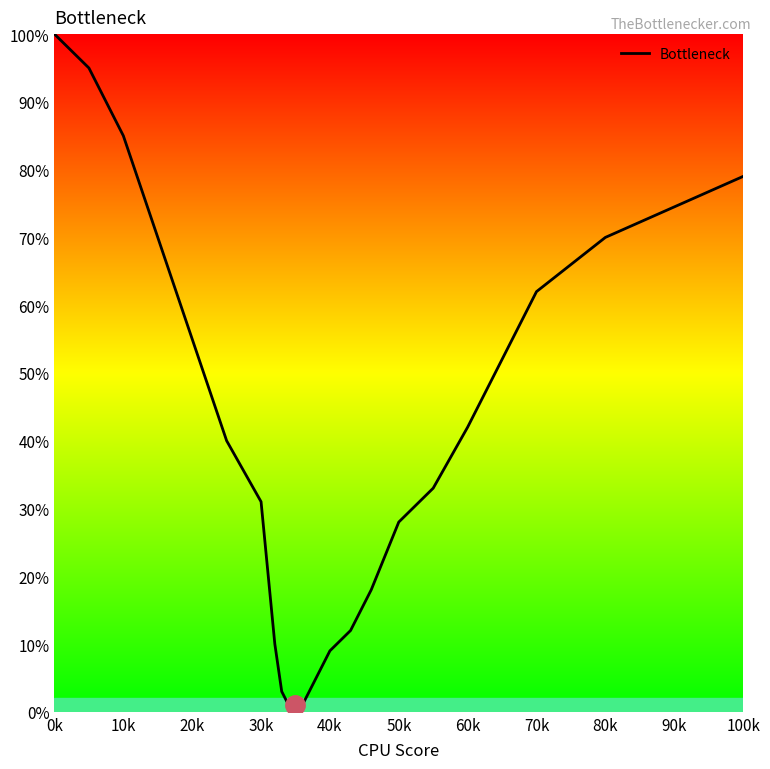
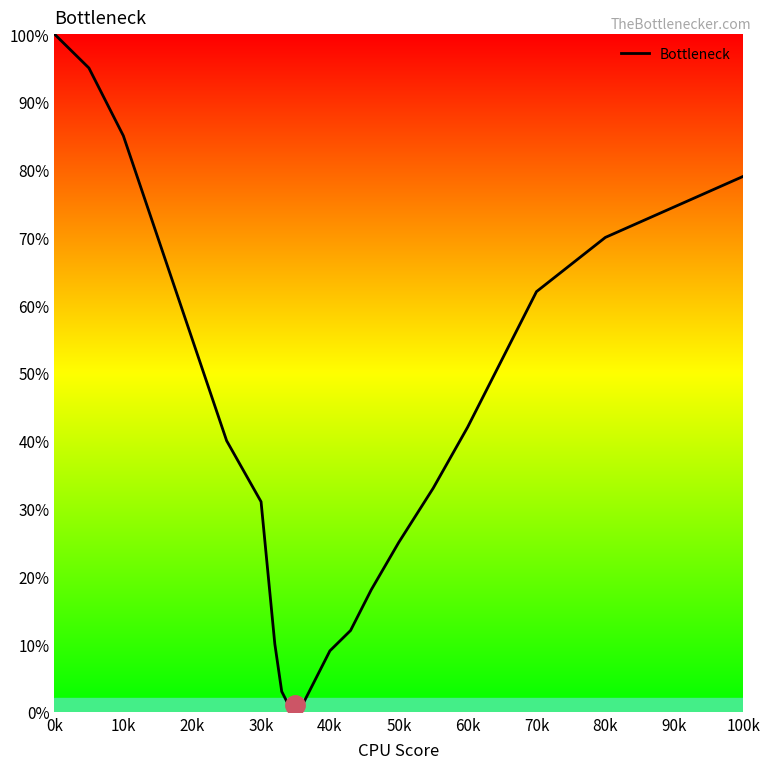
Bottleneck, 50k: 28% -> 25%
